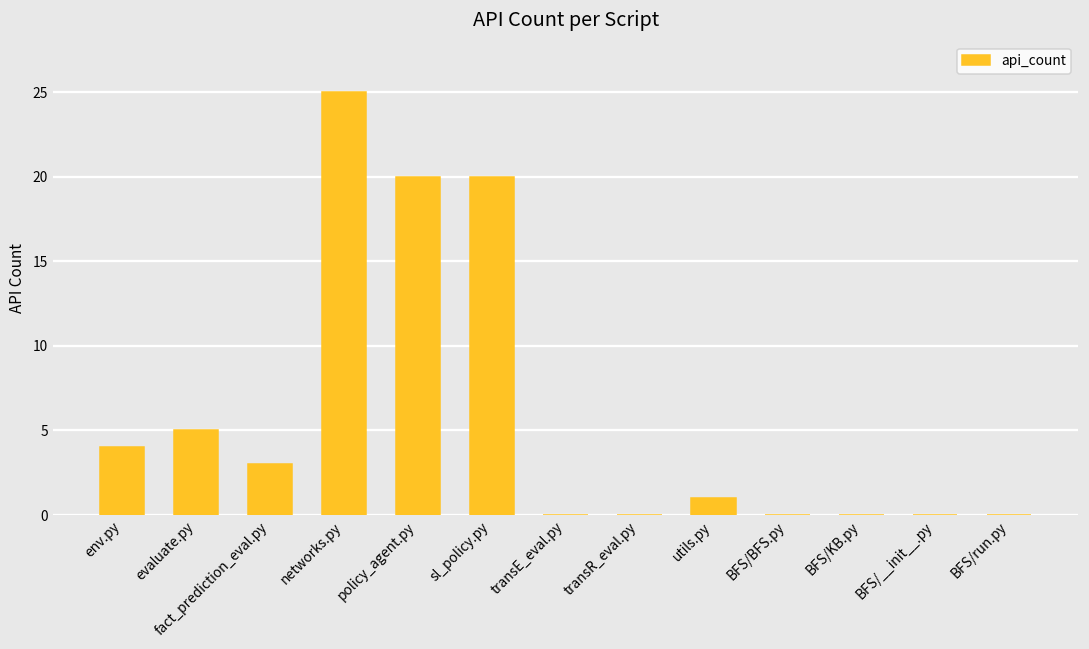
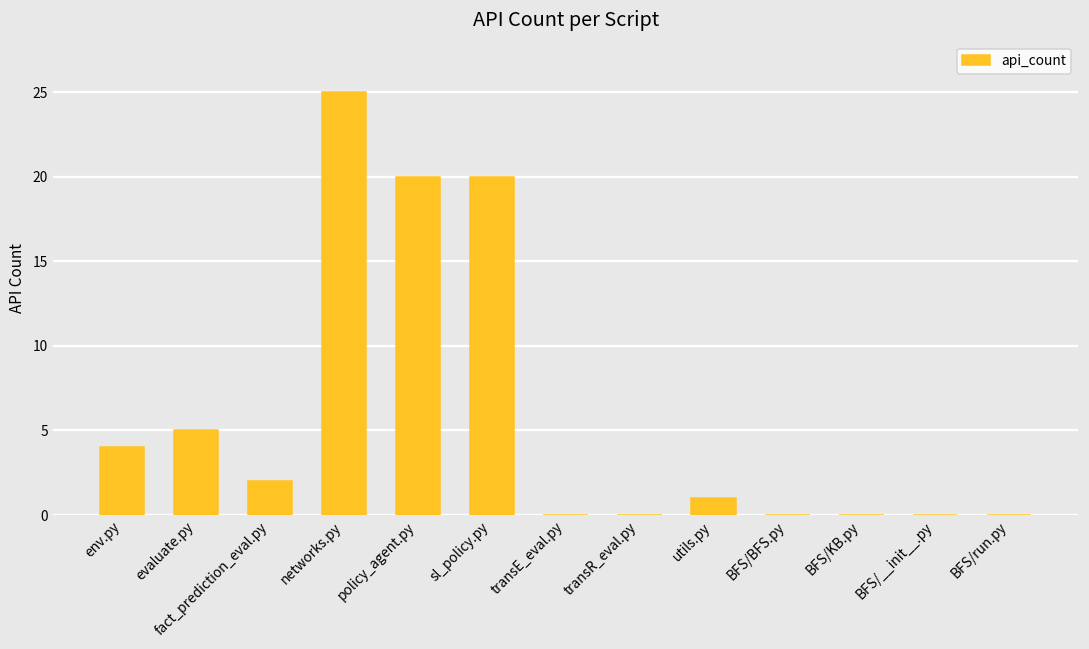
fact_prediction_eval.py: 3 -> 2
